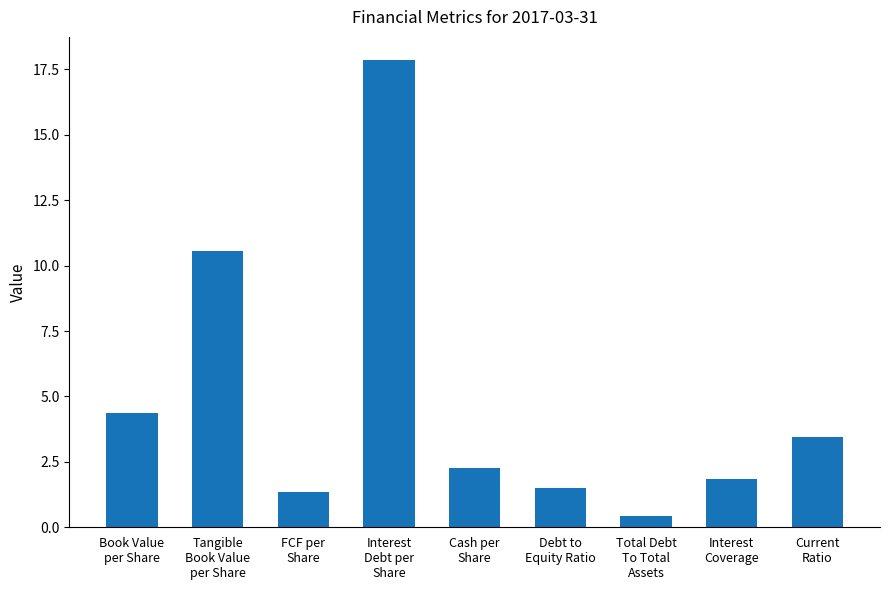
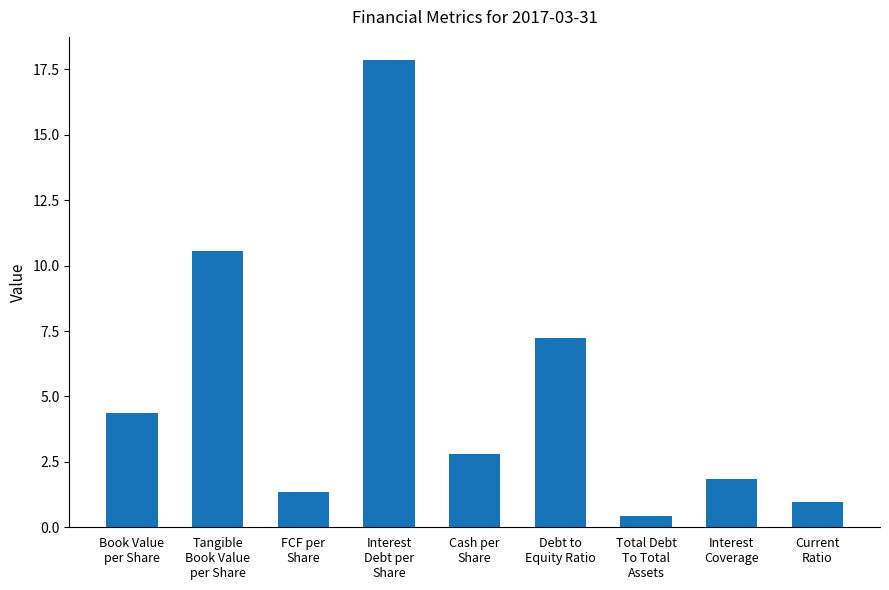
Cash per Share: 2.3 -> 2.8
Debt to Equity Ratio: 1.5 -> 7.2
Current Ratio: 3.4 -> 1.0
